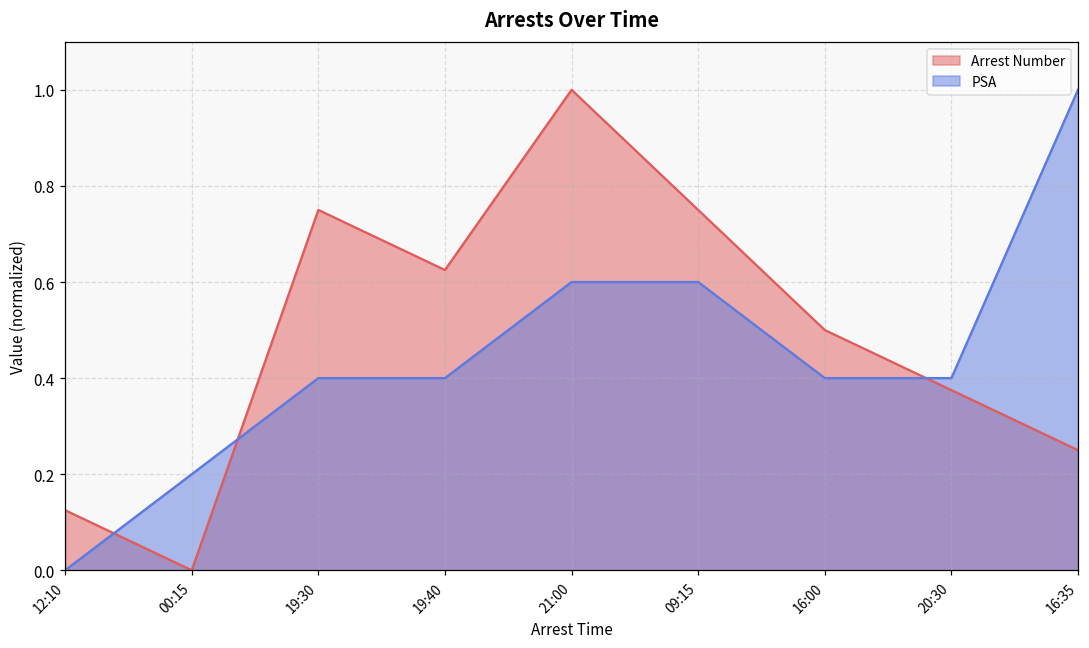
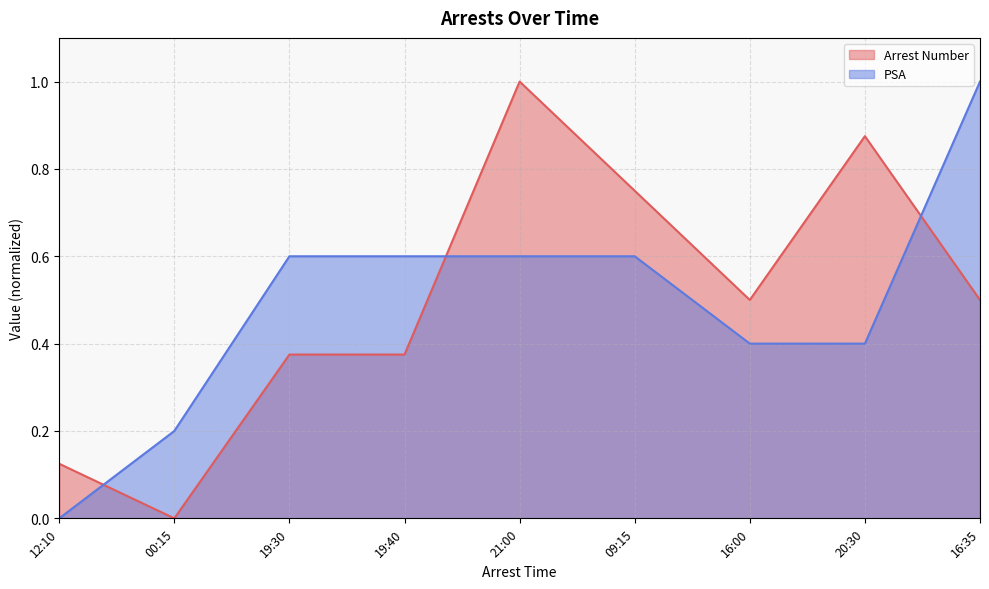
Arrest Number, 19:30: 0.75 -> 0.37
PSA, 19:30: 0.40 -> 0.60
Arrest Number, 19:40: 0.62 -> 0.37
PSA, 19:40: 0.40 -> 0.60
Arrest Number, 20:30: 0.37 -> 0.87
Arrest Number, 16:35: 0.25 -> 0.50
